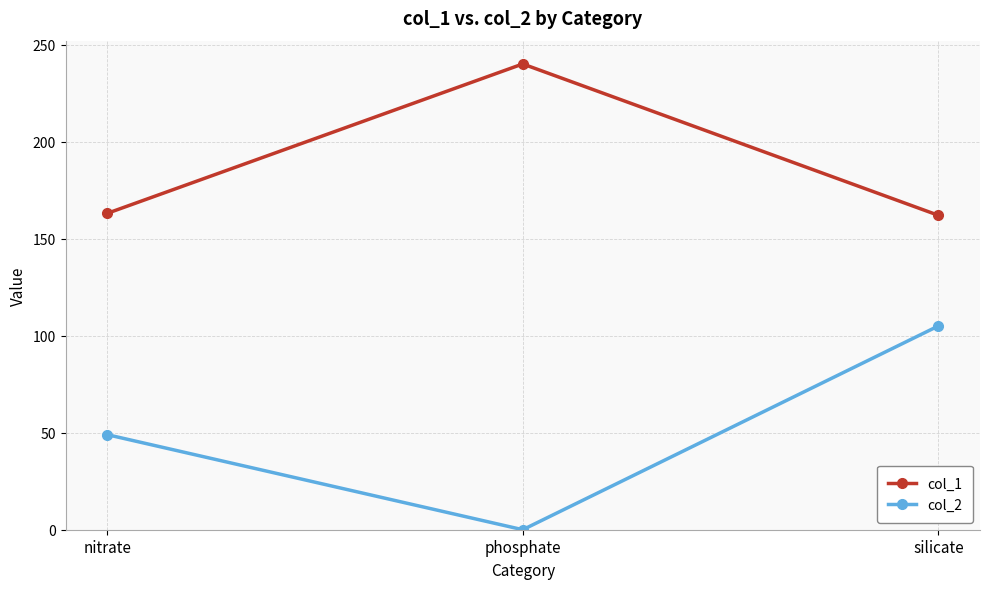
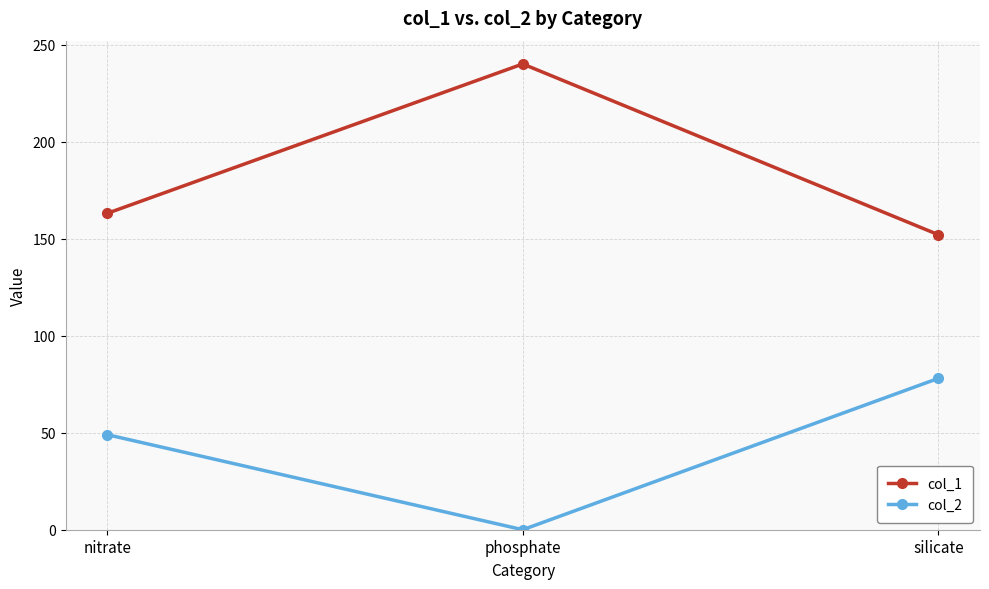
col_1, silicate: 162 -> 152
col_2, silicate: 105 -> 78
